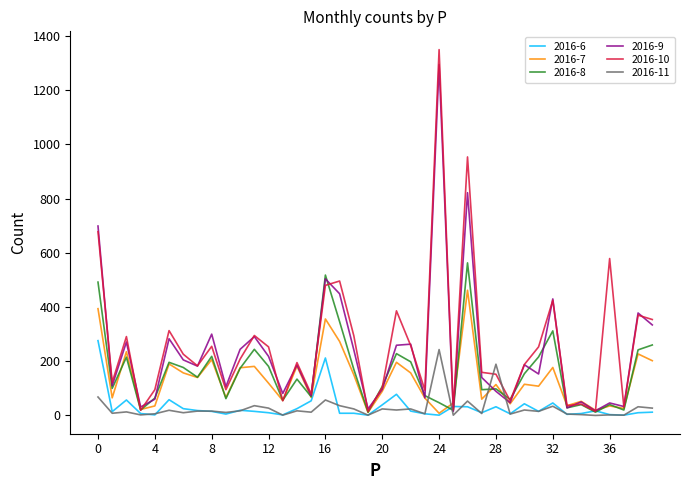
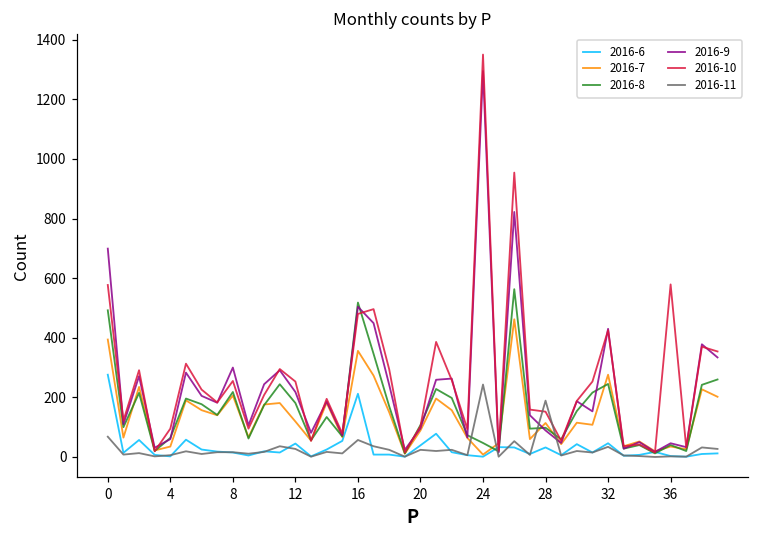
2016-10, 0: 680 -> 580
2016-6, 12: 10 -> 50
2016-7, 32: 180 -> 280
2016-8, 32: 310 -> 250
